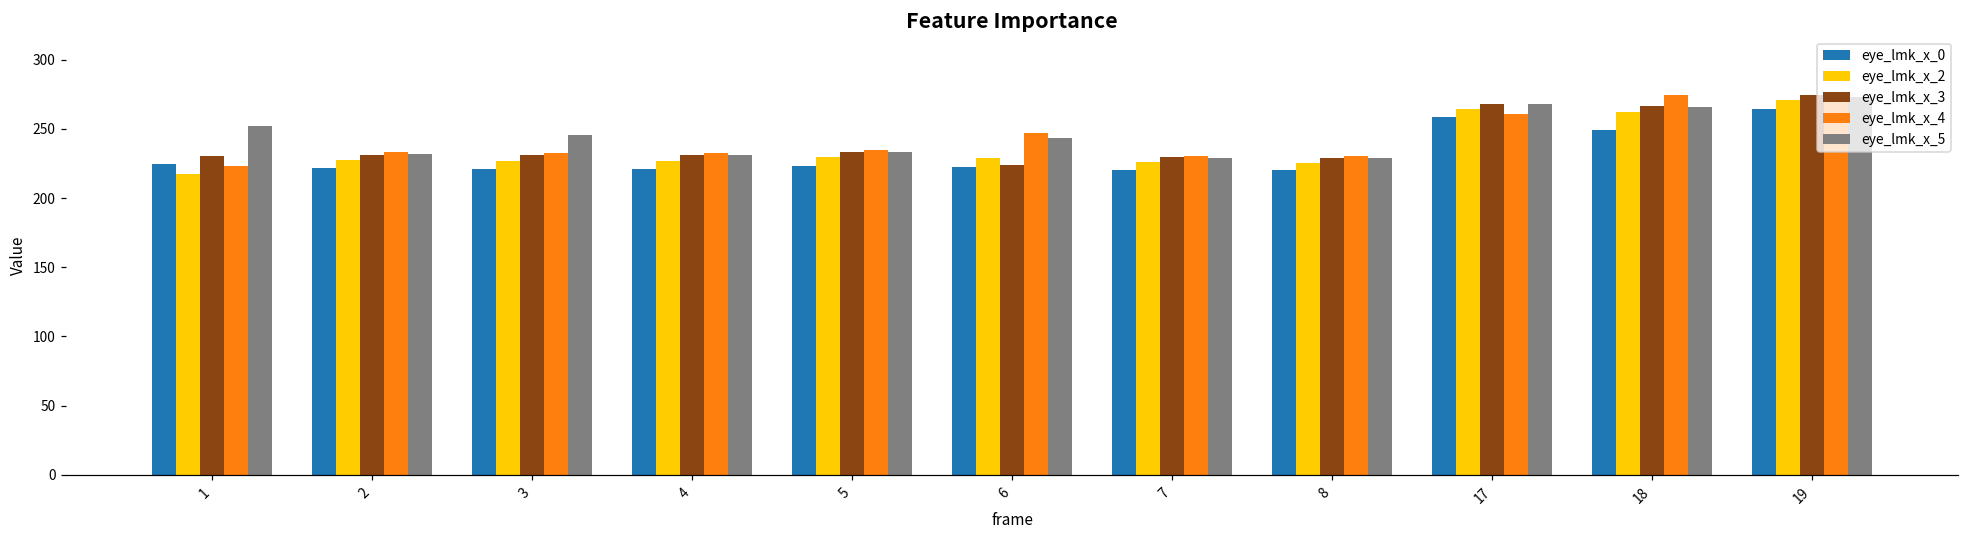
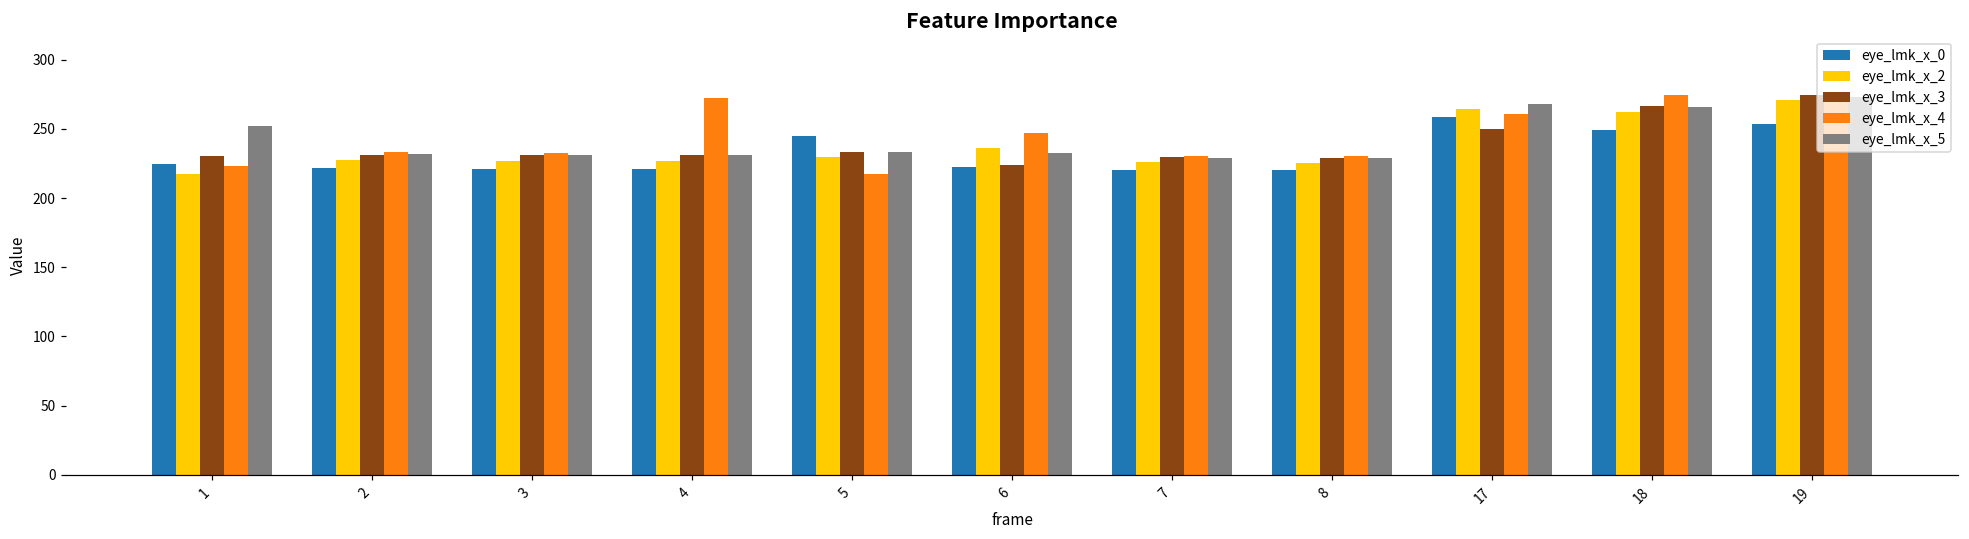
eye_lmk_x_5, 3: 246 -> 232
eye_lmk_x_4, 4: 233 -> 272
eye_lmk_x_0, 5: 223 -> 245
eye_lmk_x_4, 5: 235 -> 217
eye_lmk_x_2, 6: 229 -> 236
eye_lmk_x_5, 6: 244 -> 232
eye_lmk_x_3, 17: 268 -> 250
eye_lmk_x_0, 19: 264 -> 254
